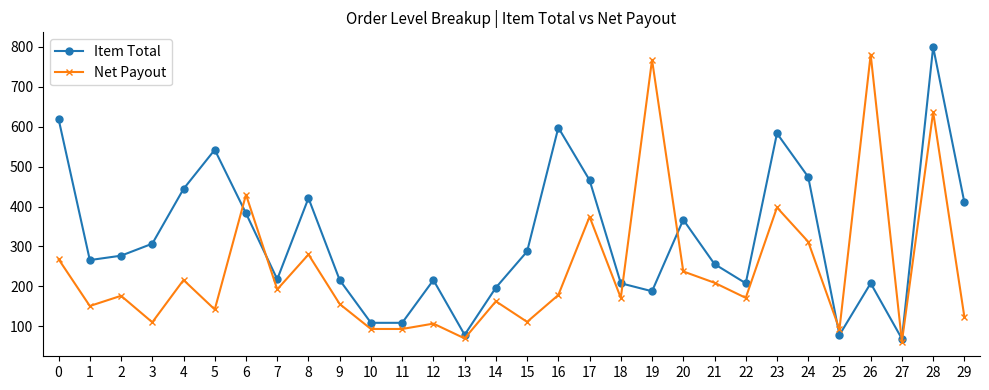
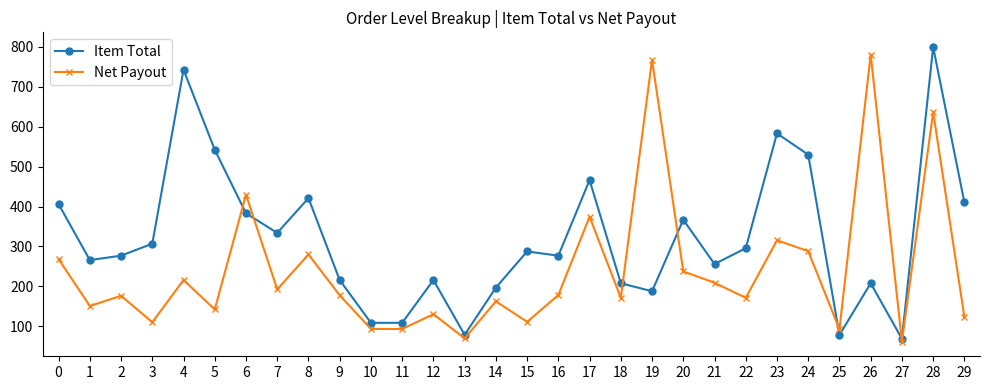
Item Total, 0: 620 -> 410
Item Total, 4: 440 -> 740
Item Total, 7: 220 -> 330
Net Payout, 9: 160 -> 180
Net Payout, 12: 110 -> 130
Item Total, 16: 600 -> 280
Item Total, 22: 210 -> 300
Net Payout, 23: 400 -> 320
Item Total, 24: 470 -> 530
Net Payout, 24: 310 -> 290
